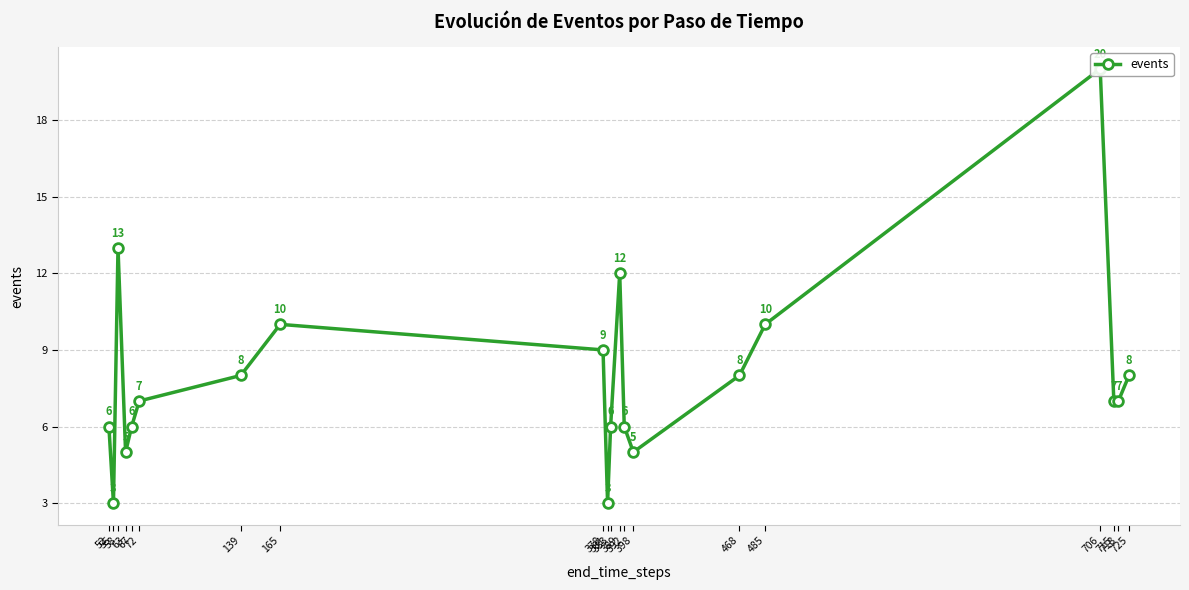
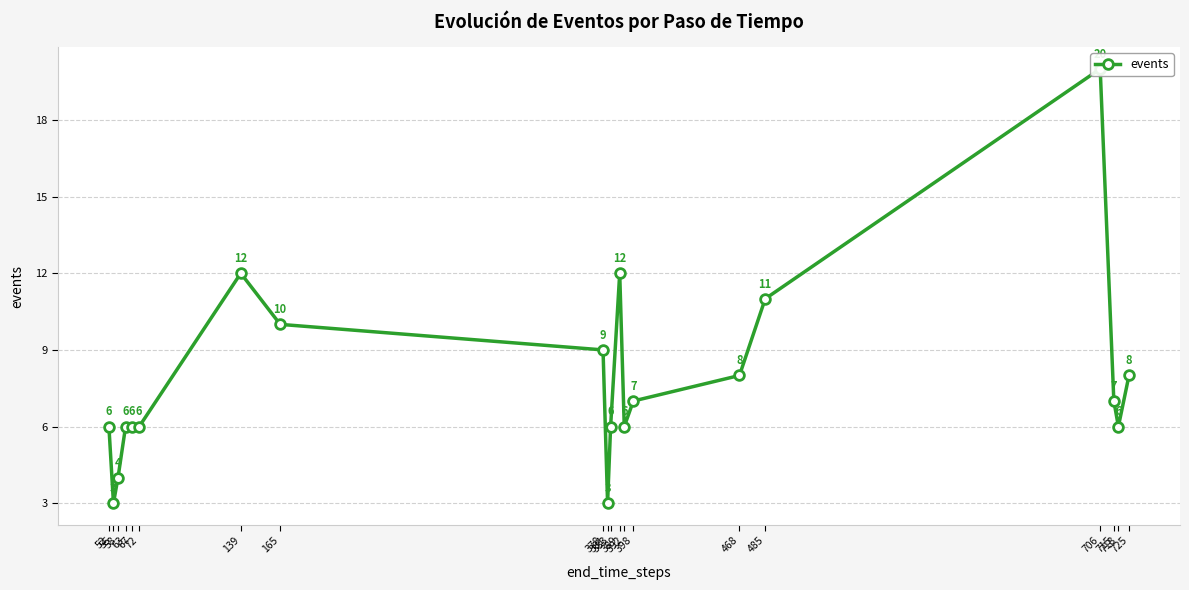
58: 13 -> 4
63: 5 -> 6
72: 7 -> 6
139: 8 -> 12
398: 5 -> 7
485: 10 -> 11
718: 7 -> 6
